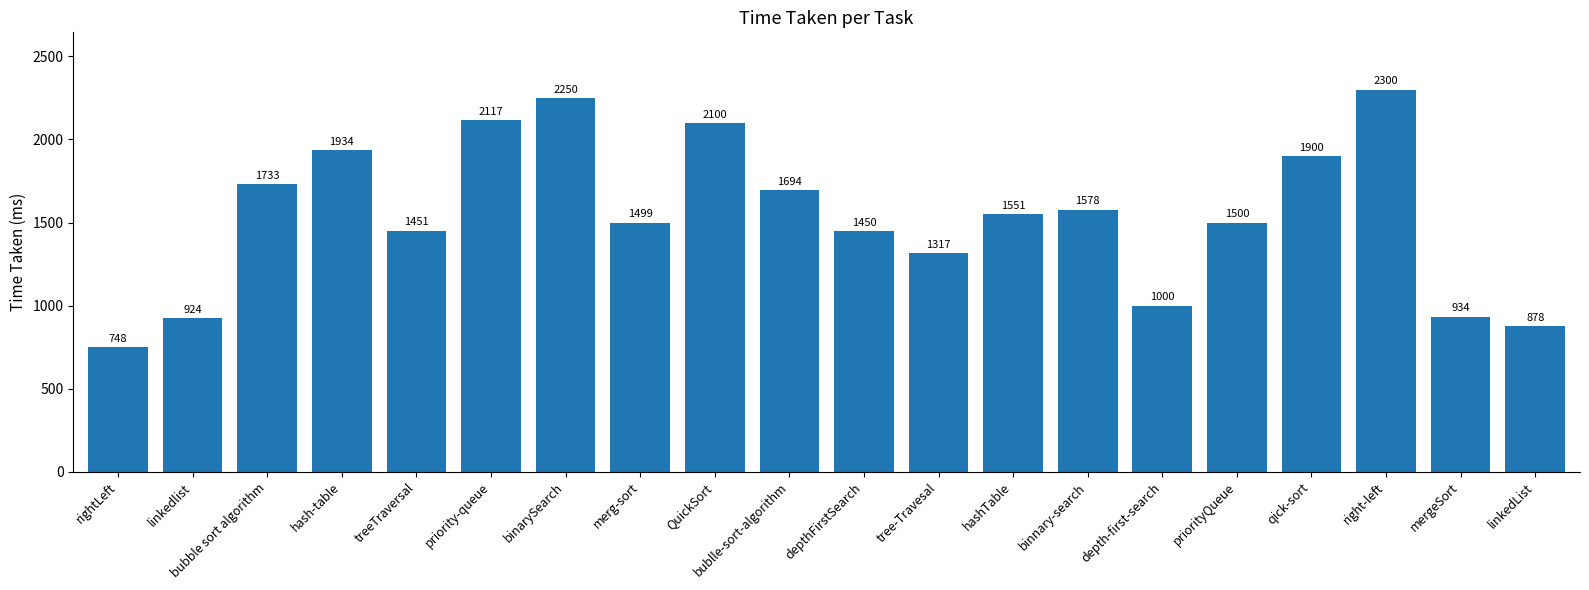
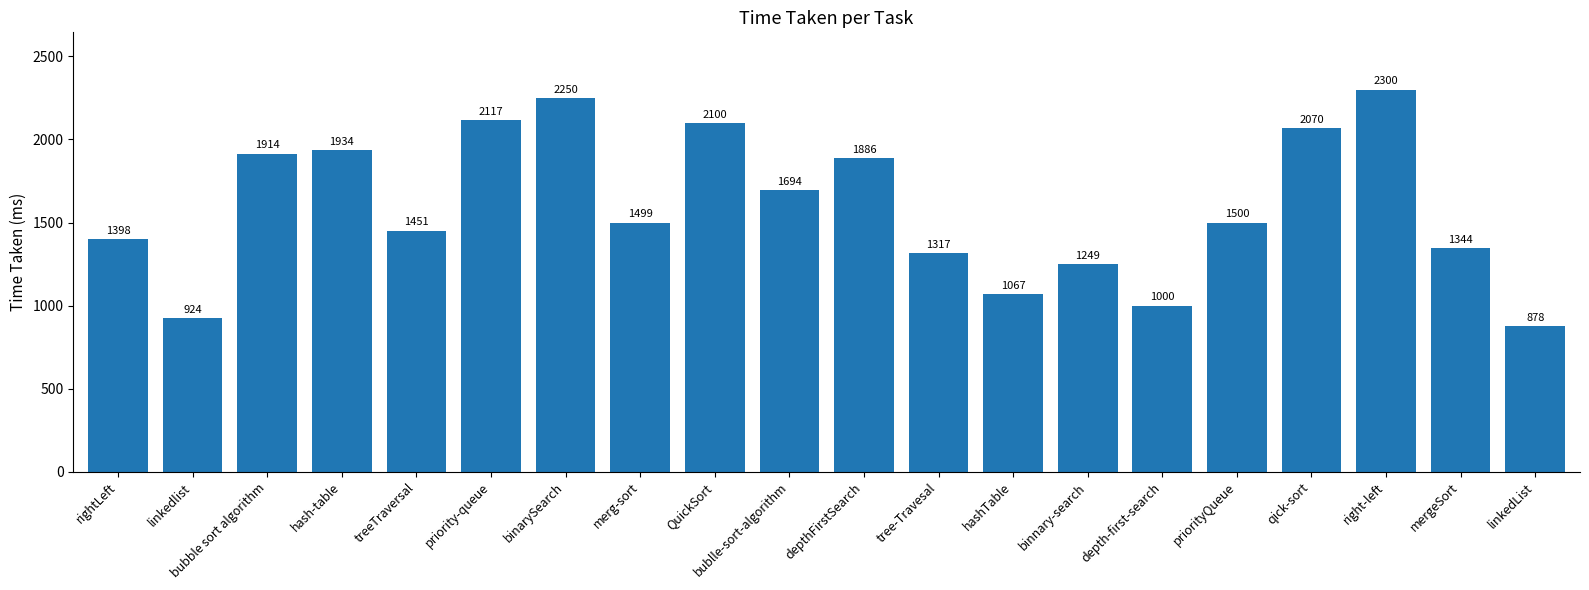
rightLeft: 748 -> 1398
bubble sort algorithm: 1733 -> 1914
depthFirstSearch: 1450 -> 1886
hashTable: 1551 -> 1067
binnary-search: 1578 -> 1249
qick-sort: 1900 -> 2070
mergeSort: 934 -> 1344
